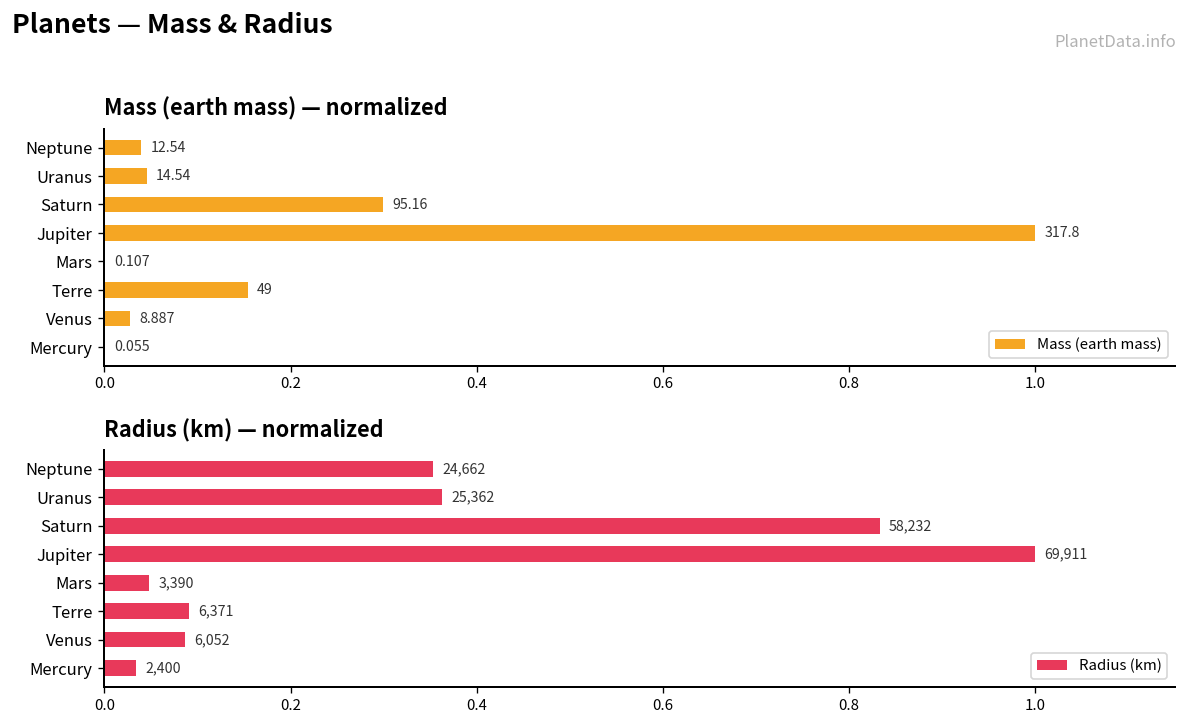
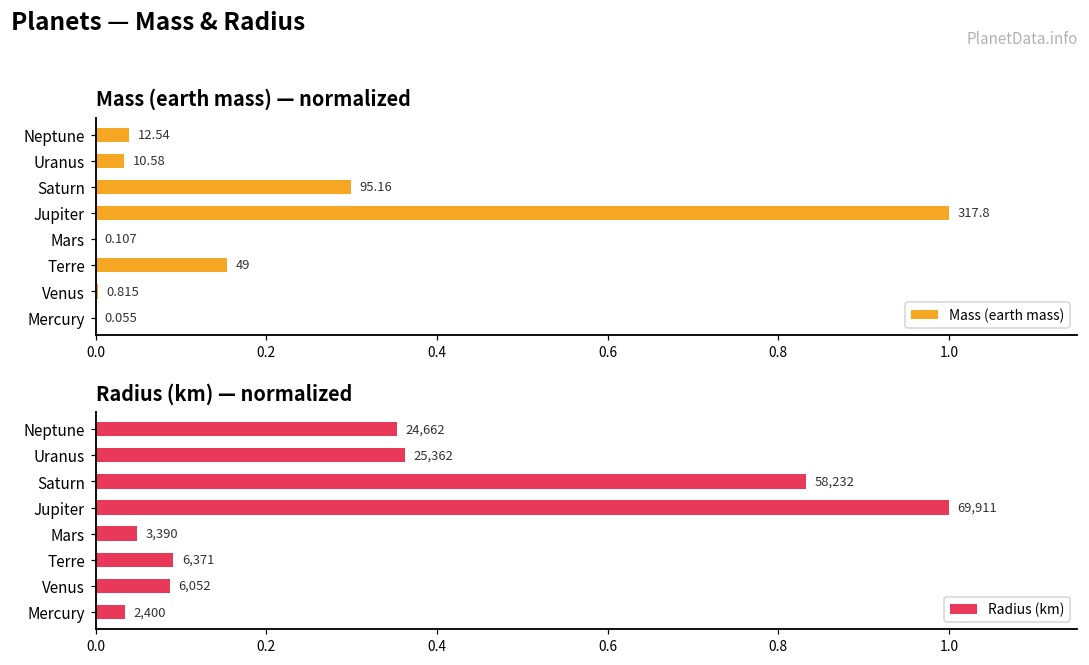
Mass (earth mass) — normalized, Uranus: 14.54 -> 10.58
Mass (earth mass) — normalized, Venus: 8.887 -> 0.815
